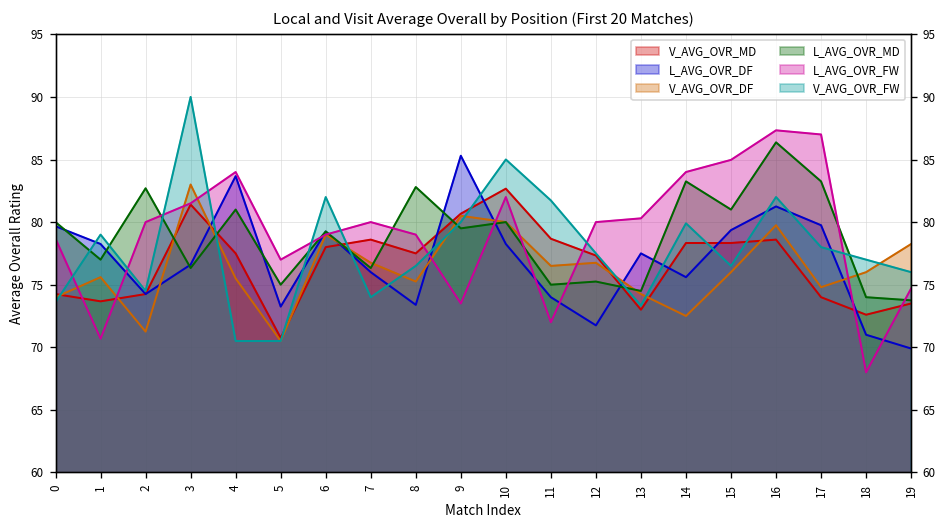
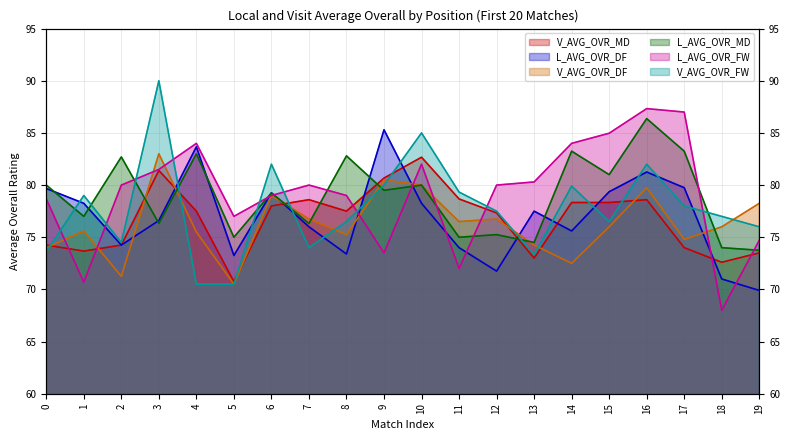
L_AVG_OVR_MD, 4: 81 -> 83
V_AVG_OVR_FW, 11: 81.7 -> 79.3
